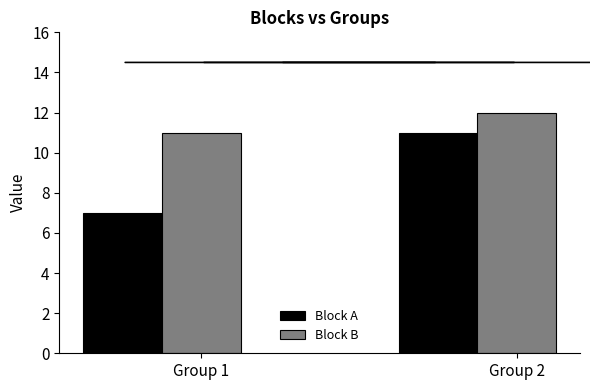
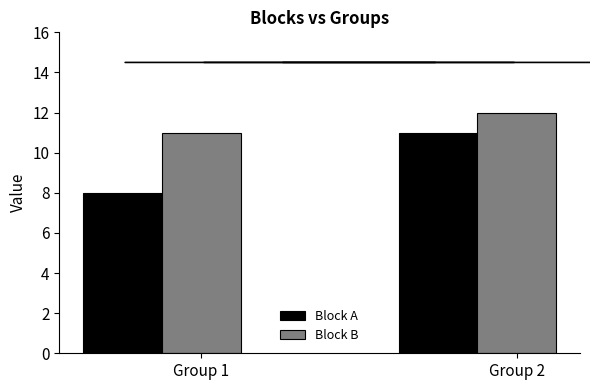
Block A, Group 1: 7 -> 8
